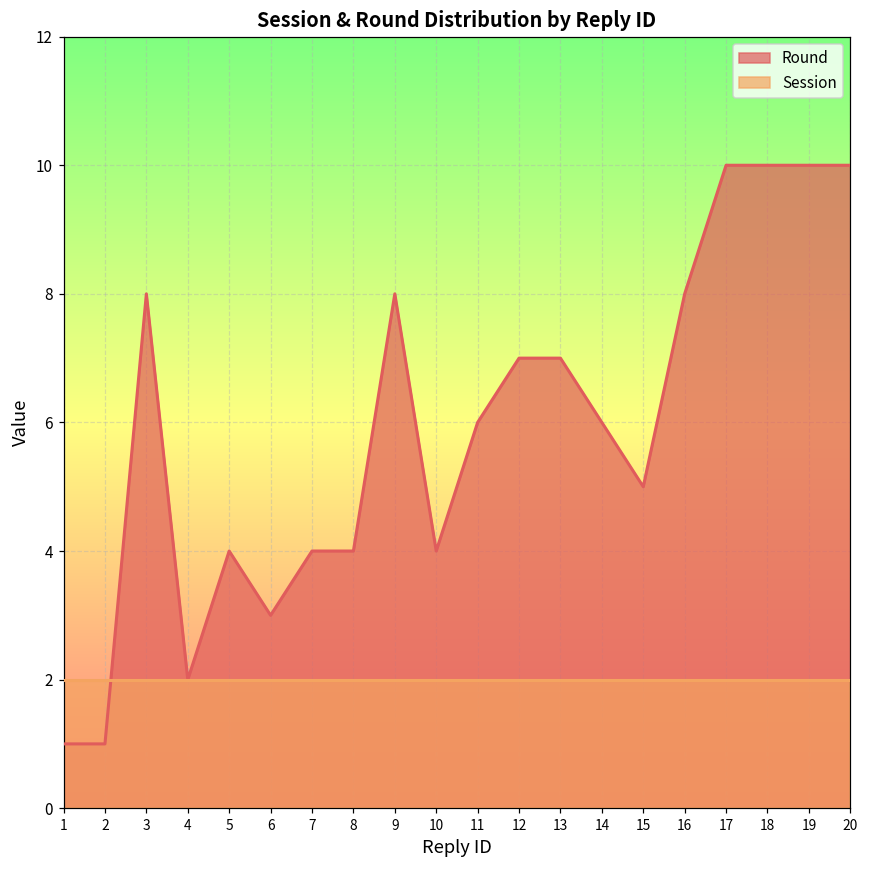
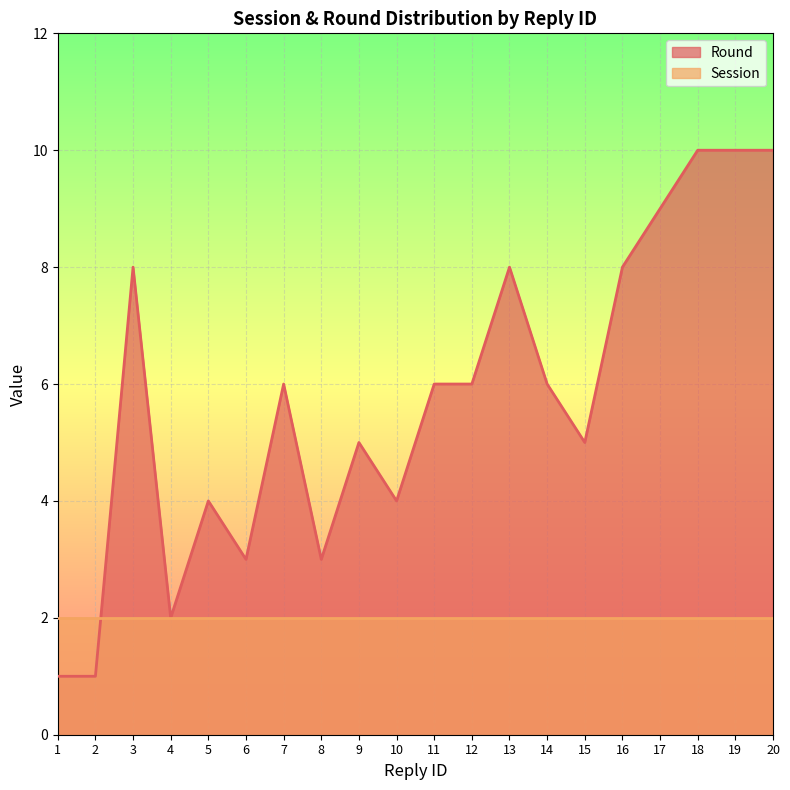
Round, 7: 4 -> 6
Round, 8: 4 -> 3
Round, 9: 8 -> 5
Round, 12: 7 -> 6
Round, 13: 7 -> 8
Round, 17: 10 -> 9
